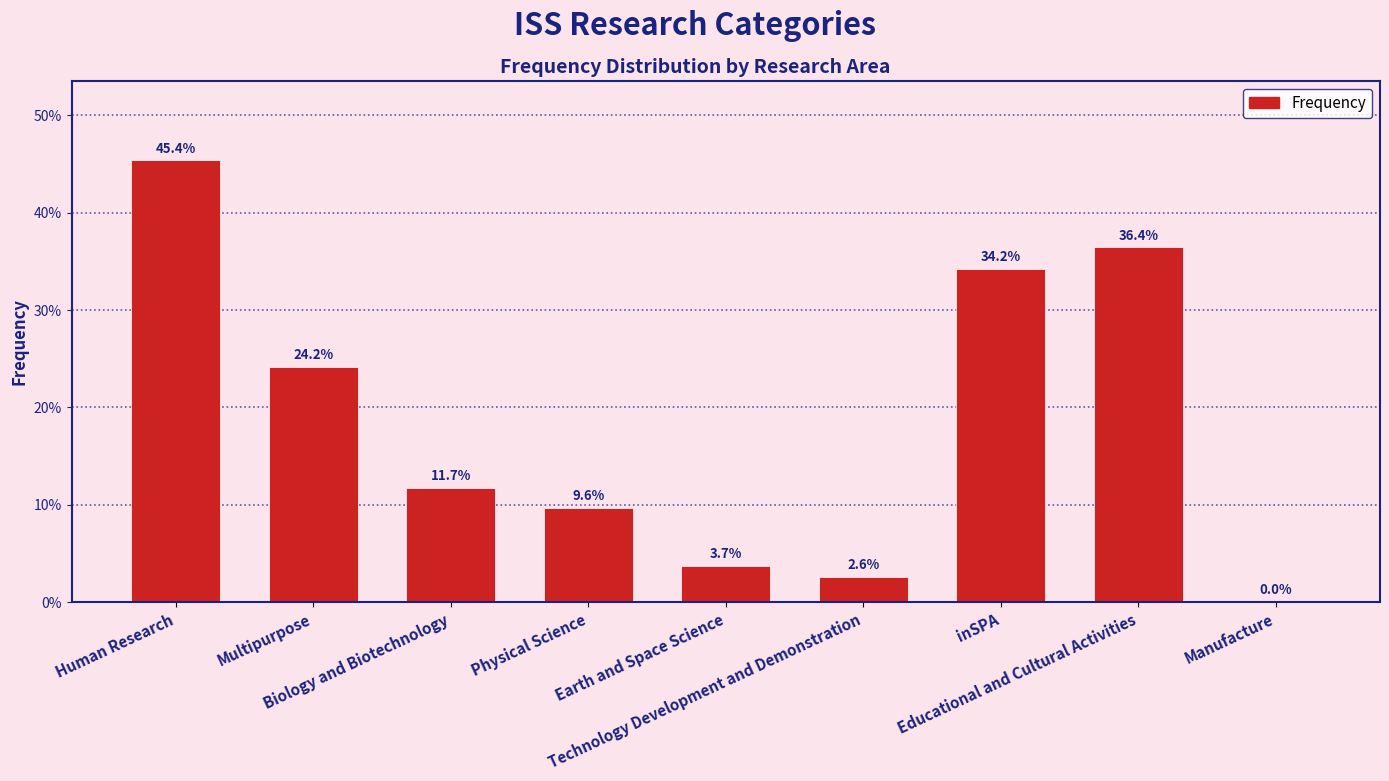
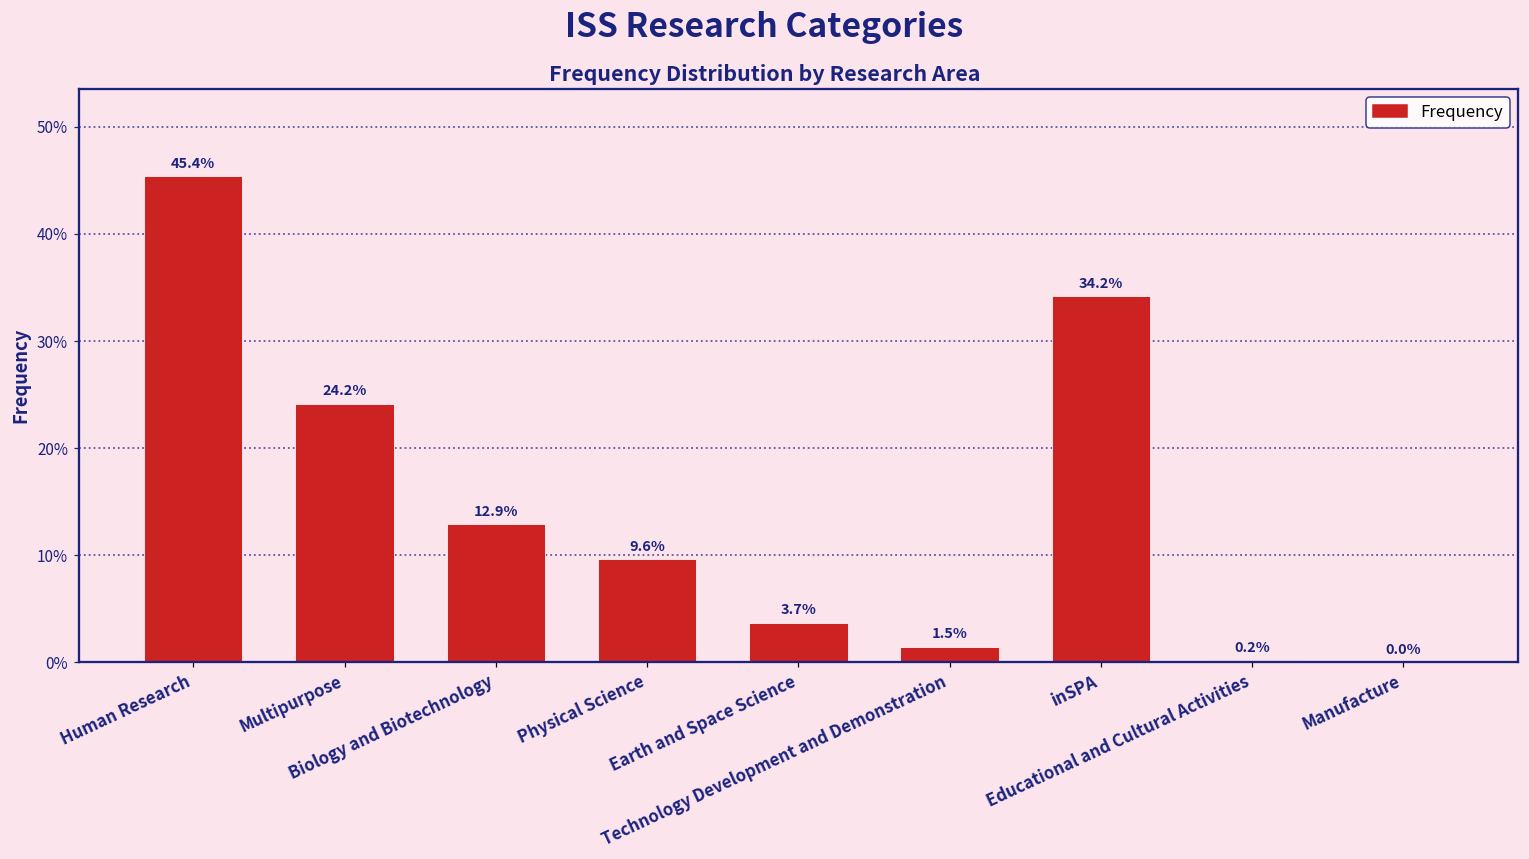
Biology and Biotechnology: 11.7% -> 12.9%
Technology Development and Demonstration: 2.6% -> 1.5%
Educational and Cultural Activities: 36.4% -> 0.2%
